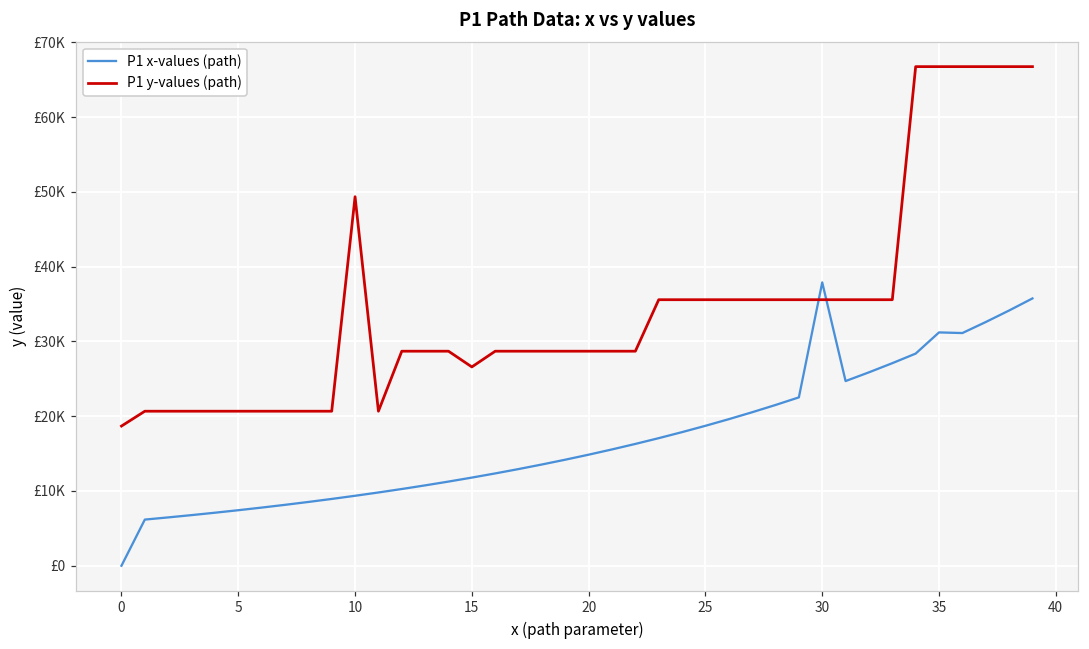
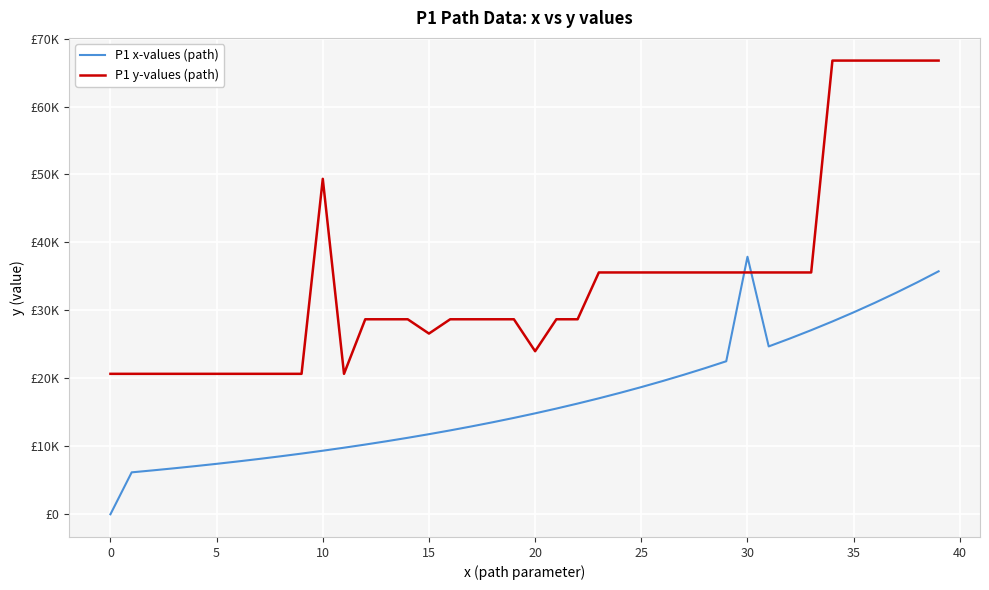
P1 y-values (path), 0: £19000 -> £21000
P1 y-values (path), 20: £29000 -> £24000
P1 x-values (path), 35: £31000 -> £30000
